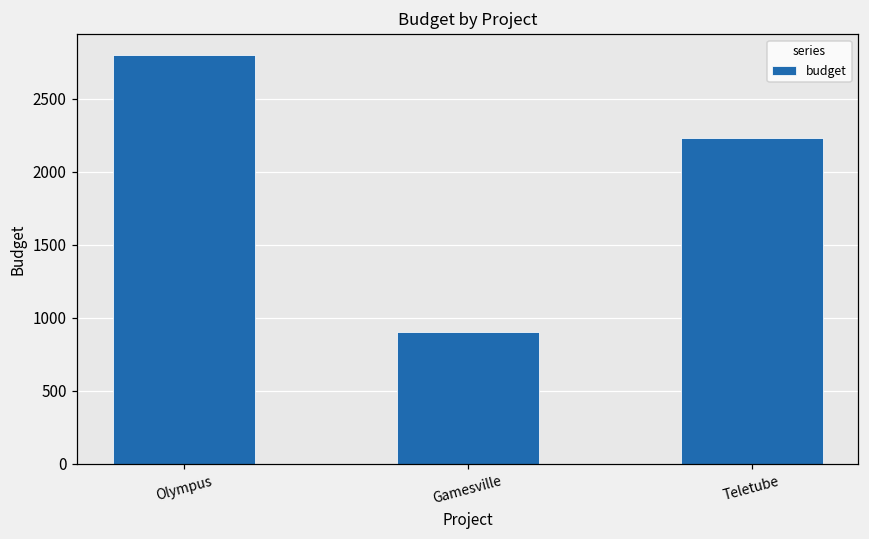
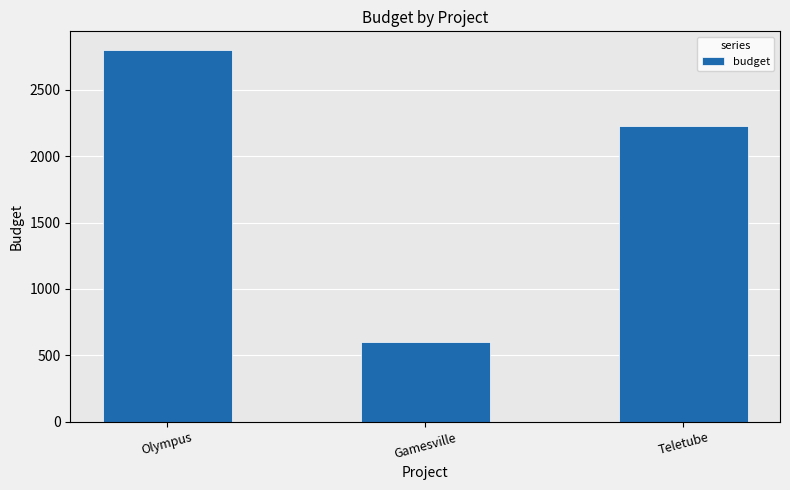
Gamesville: 900 -> 600
